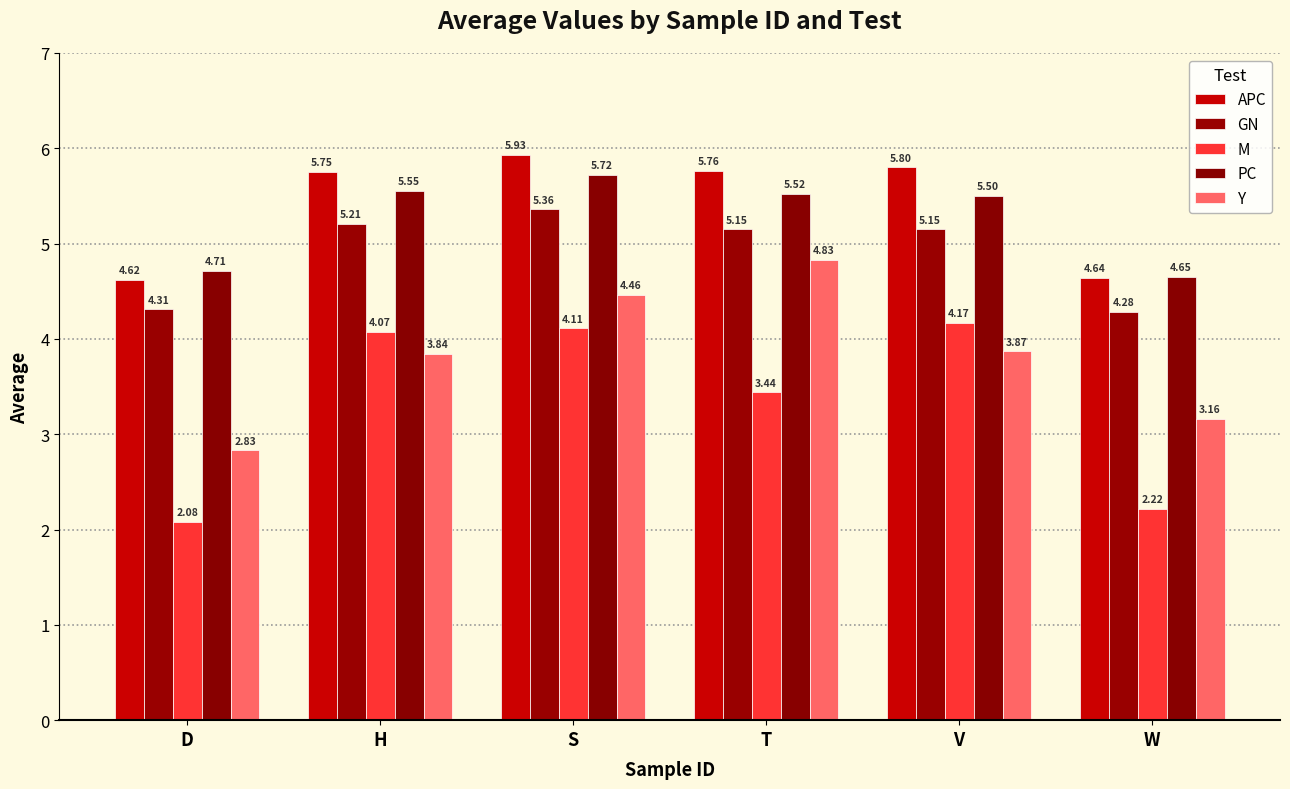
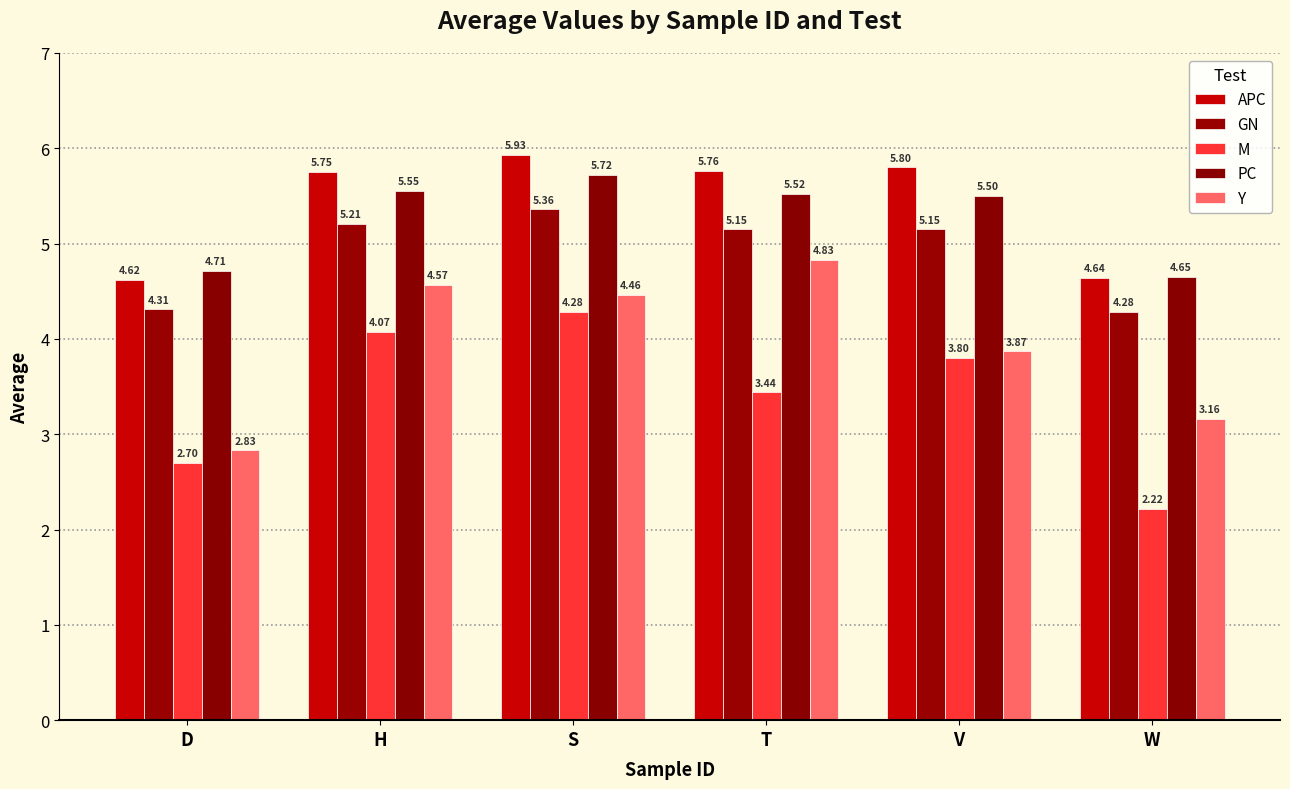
M, D: 2.08 -> 2.70
Y, H: 3.84 -> 4.57
M, S: 4.11 -> 4.28
M, V: 4.17 -> 3.80
